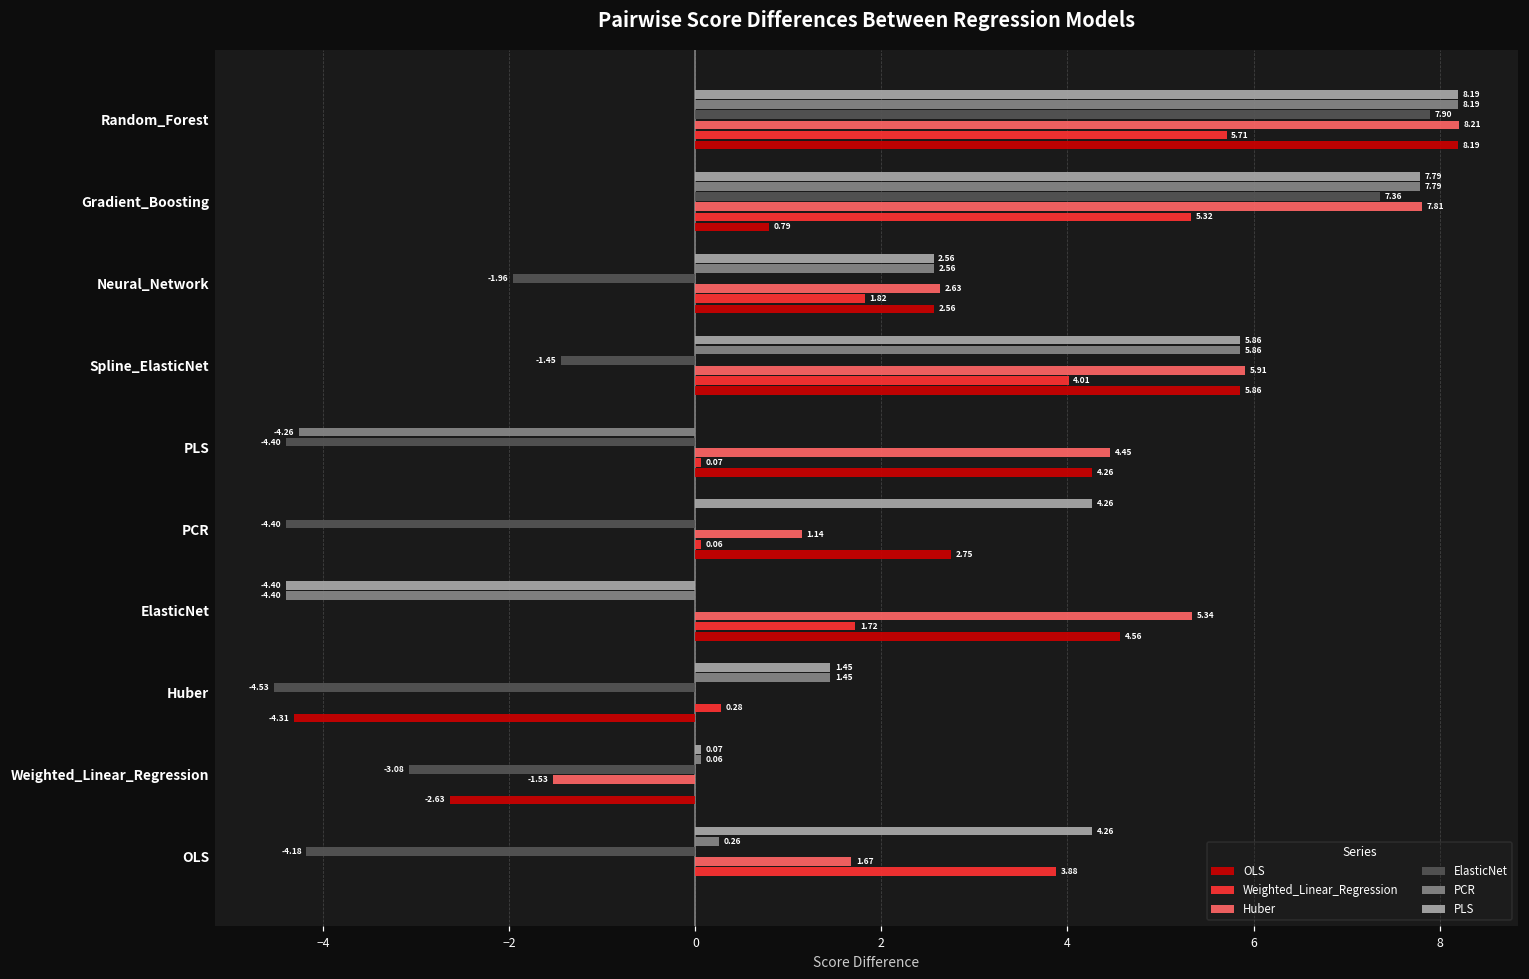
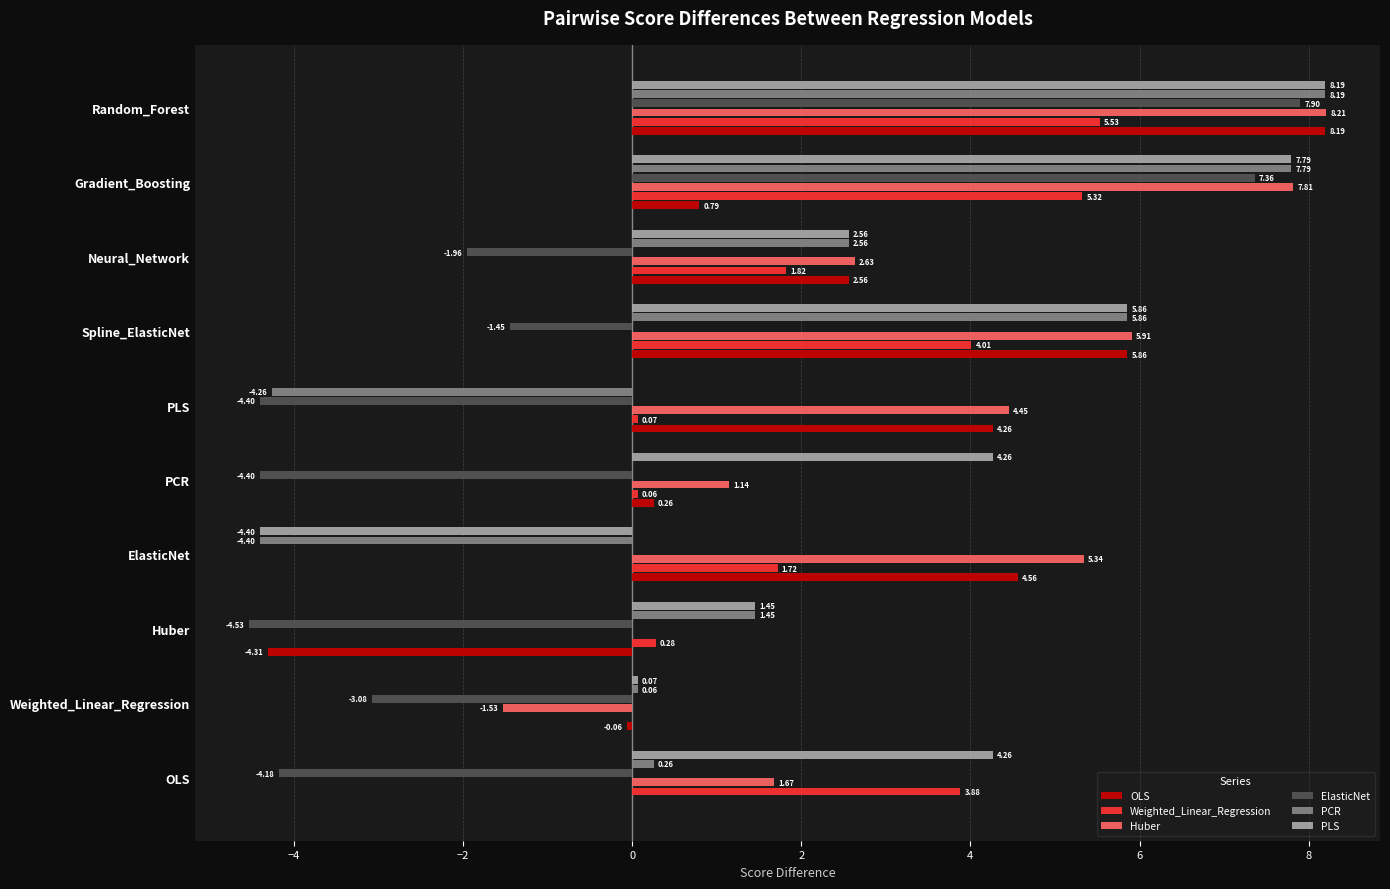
Weighted_Linear_Regression, Random_Forest: 5.71 -> 5.53
OLS, PCR: 2.75 -> 0.26
OLS, Weighted_Linear_Regression: -2.63 -> -0.06
